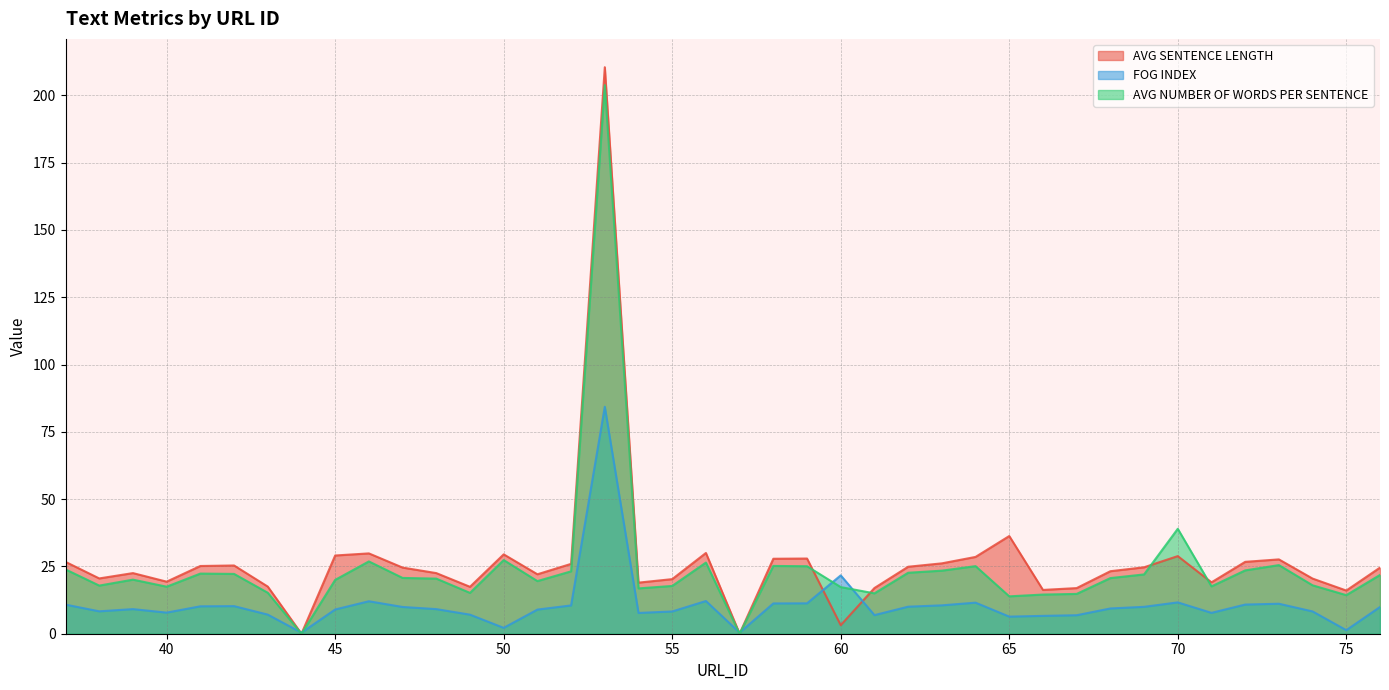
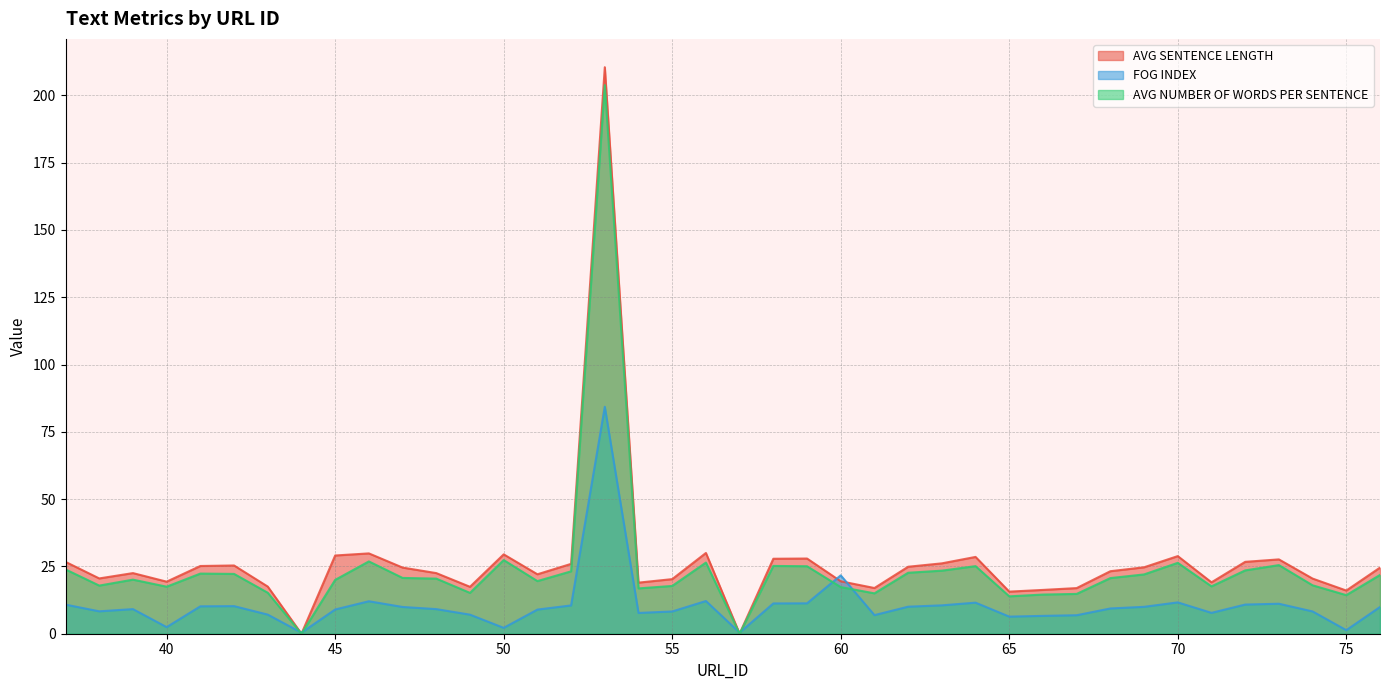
FOG INDEX, 40: 8 -> 2
AVG SENTENCE LENGTH, 60: 3 -> 19
AVG SENTENCE LENGTH, 65: 36 -> 16
AVG NUMBER OF WORDS PER SENTENCE, 70: 39 -> 26
